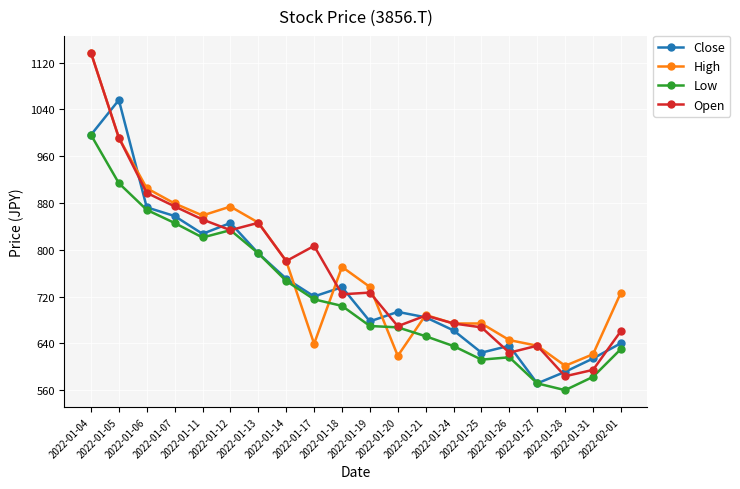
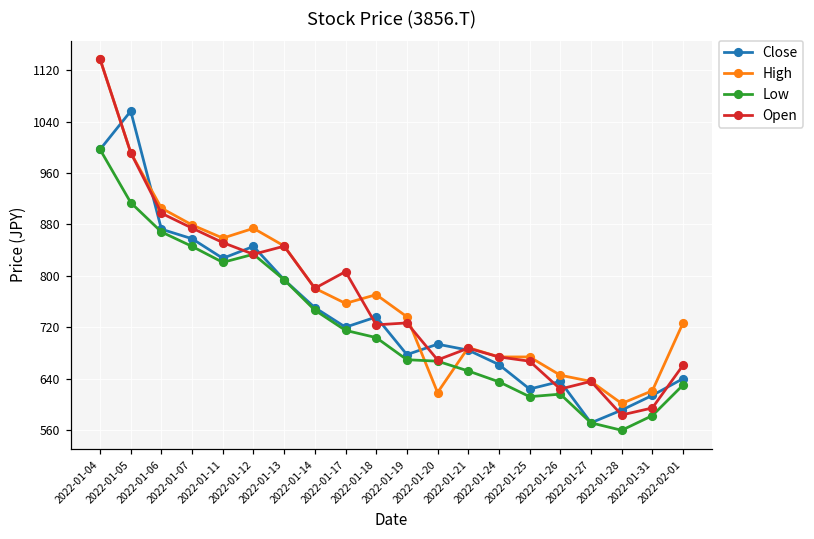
High, 2022-01-17: 640 -> 760
